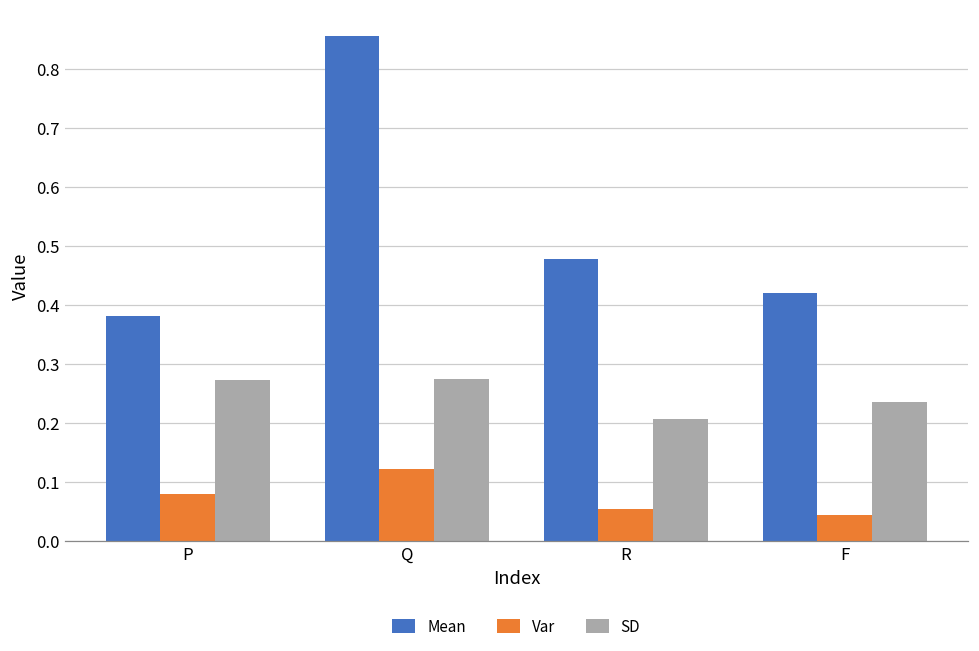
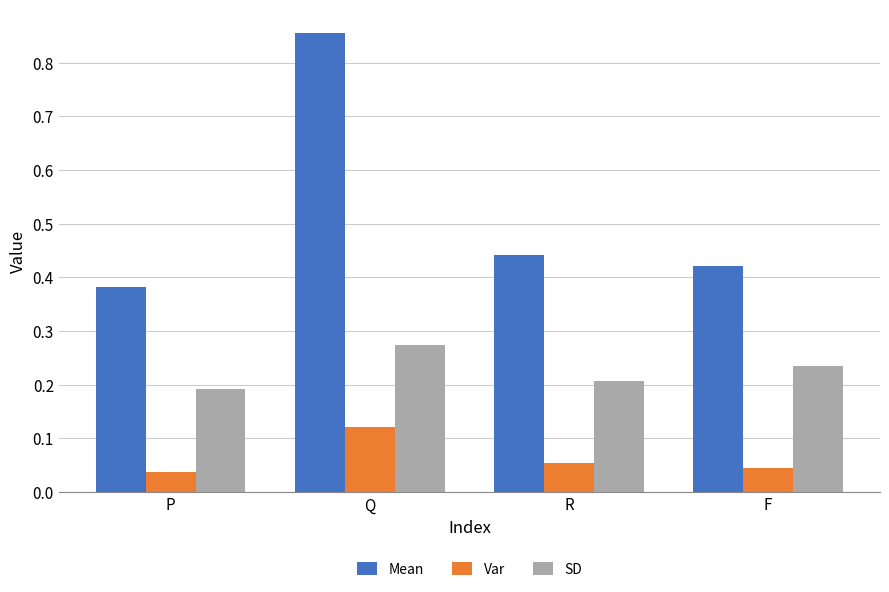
Var, P: 0.08 -> 0.04
SD, P: 0.27 -> 0.19
Mean, R: 0.48 -> 0.44
